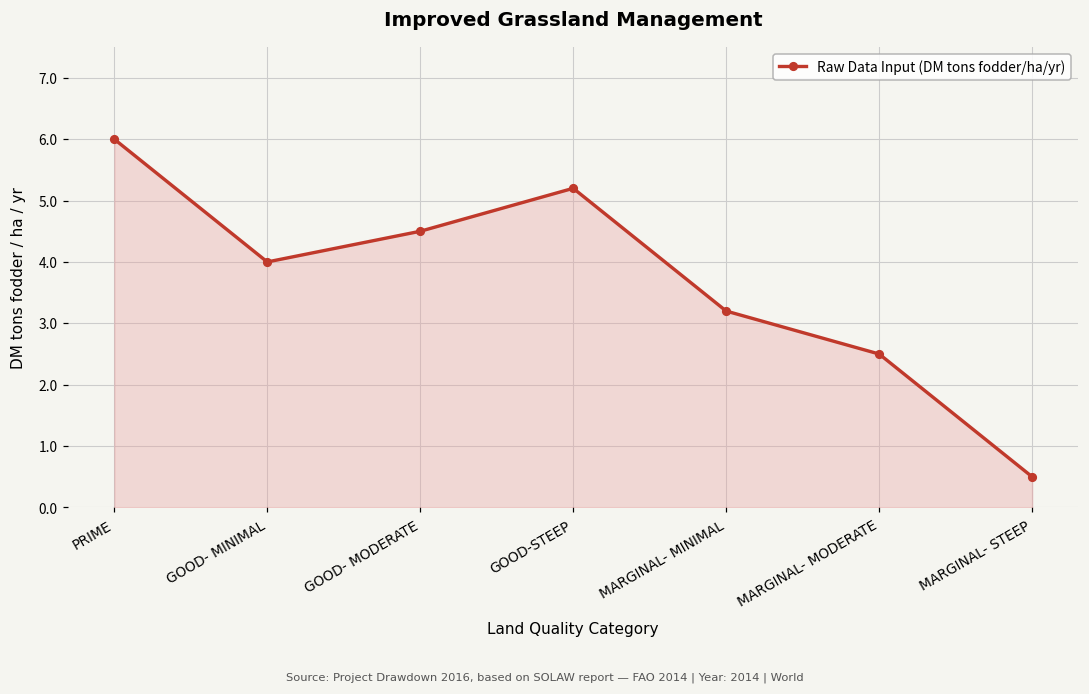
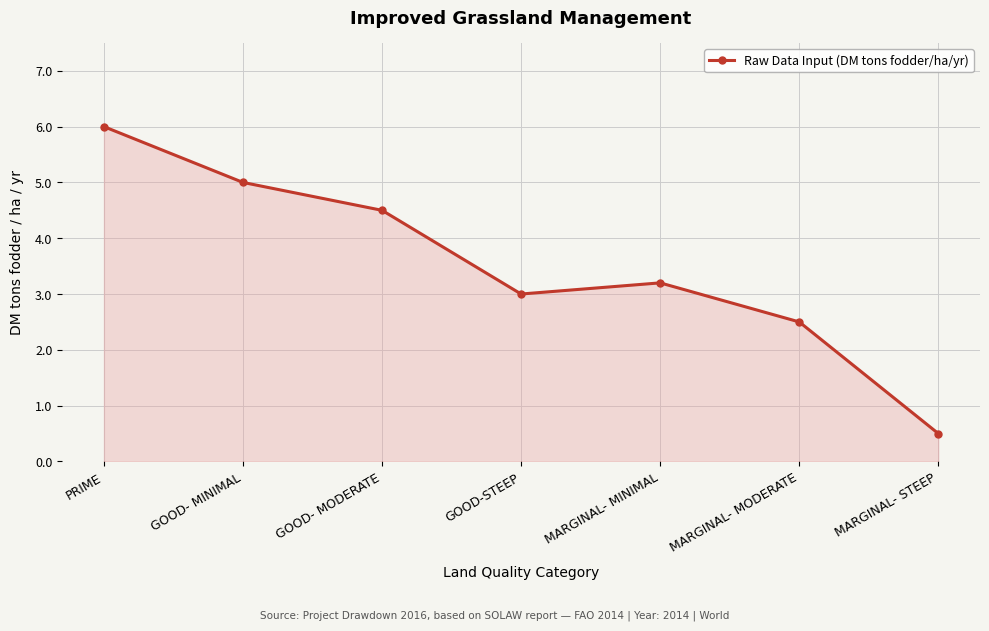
GOOD- MINIMAL: 4 -> 5
GOOD-STEEP: 5.2 -> 3.0
